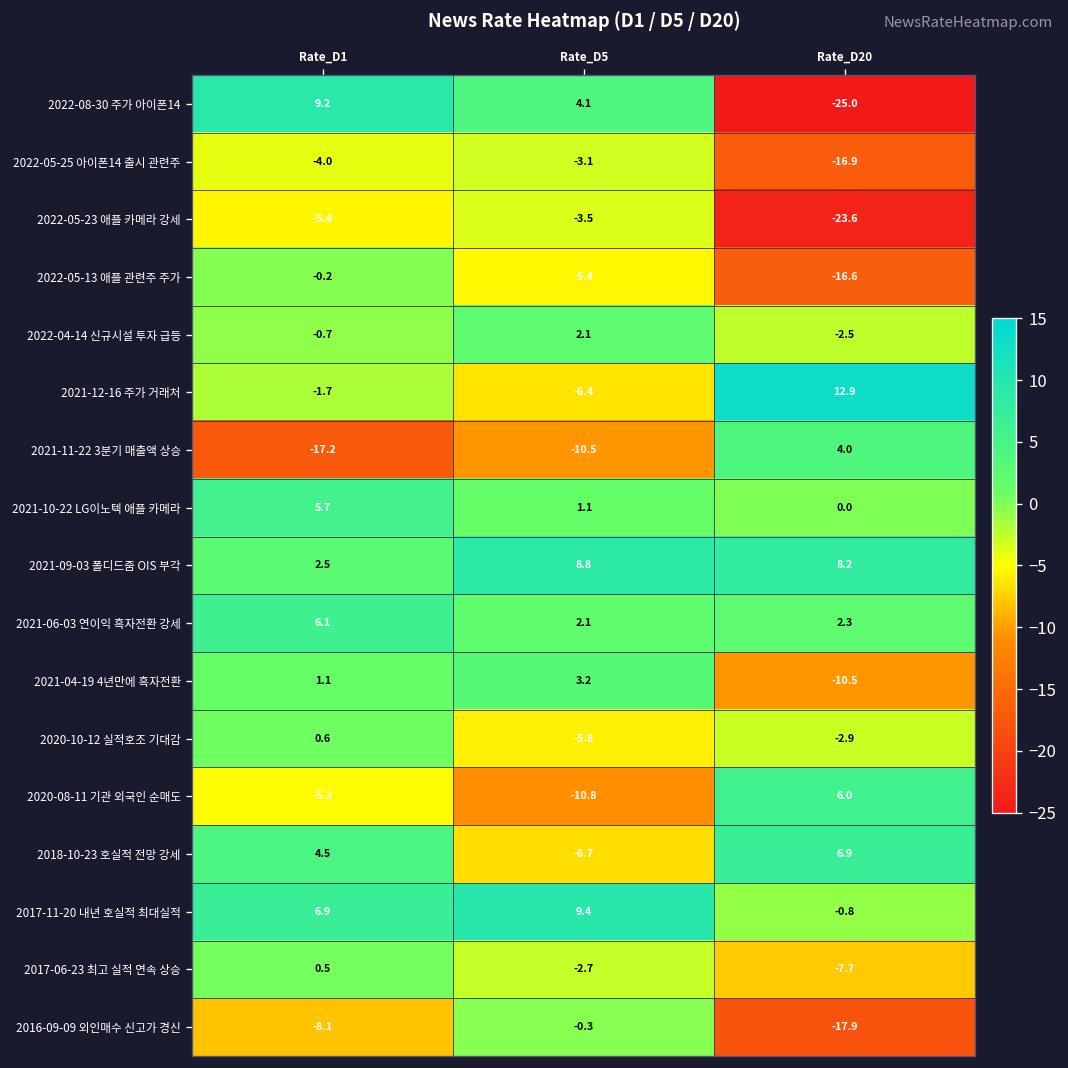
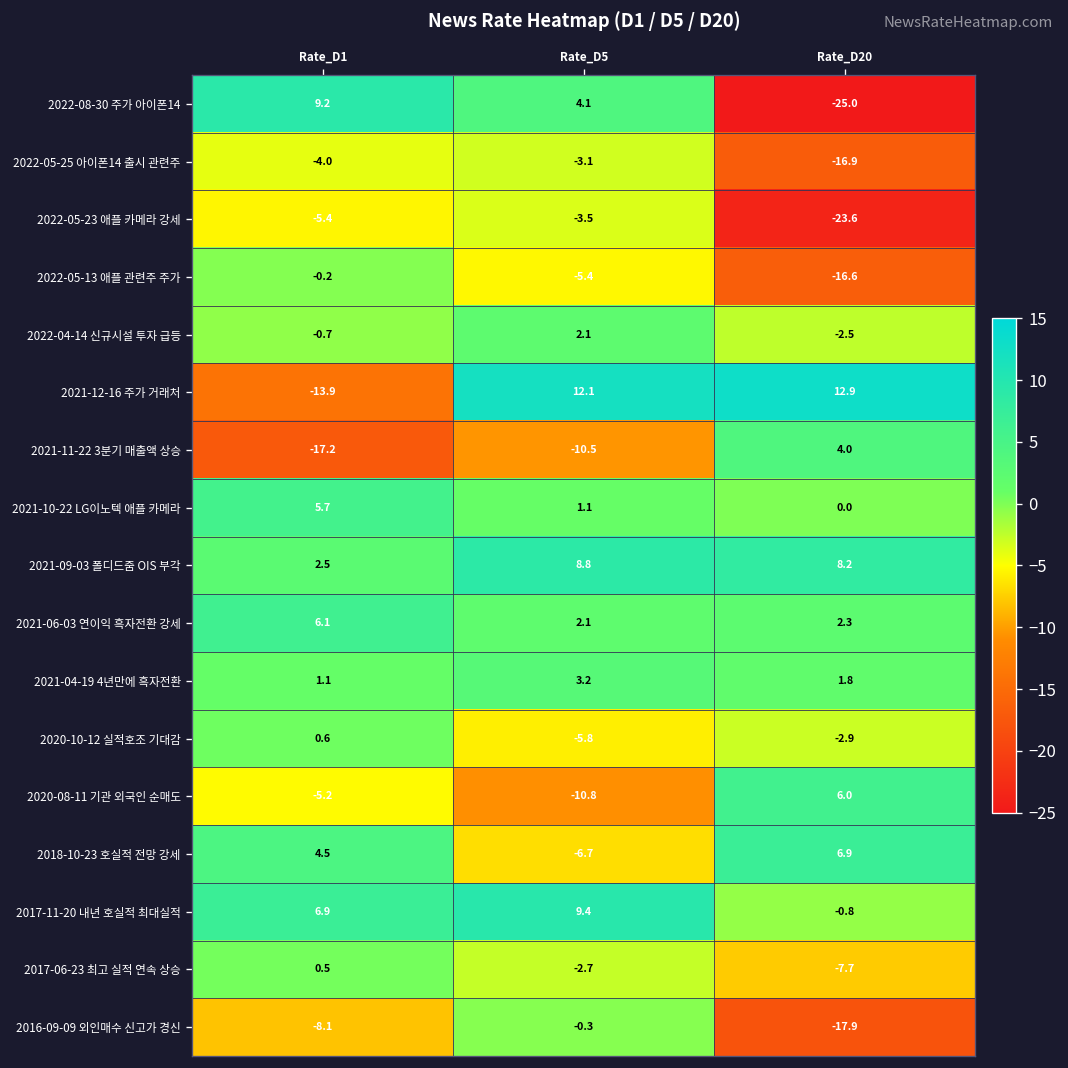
2021-12-16 주가 거래처, Rate_D1: -1.7 -> -13.9
2021-12-16 주가 거래처, Rate_D5: -6.4 -> 12.1
2021-04-19 4년만에 흑자전환, Rate_D20: -10.5 -> 1.8
